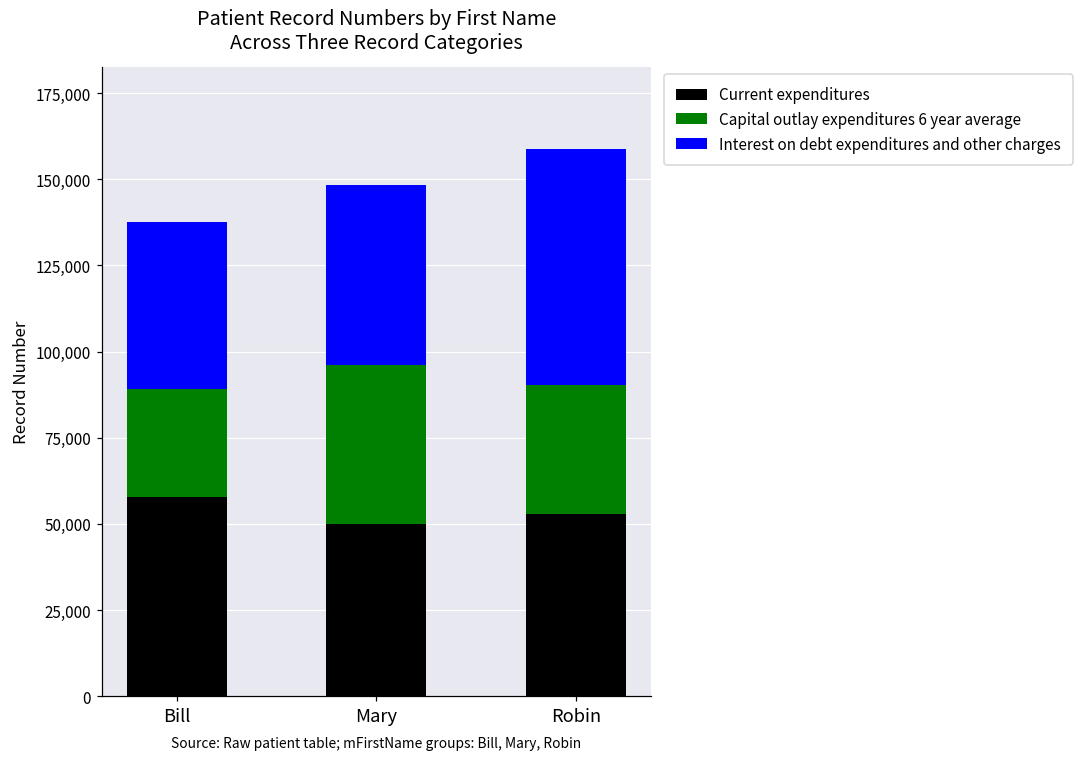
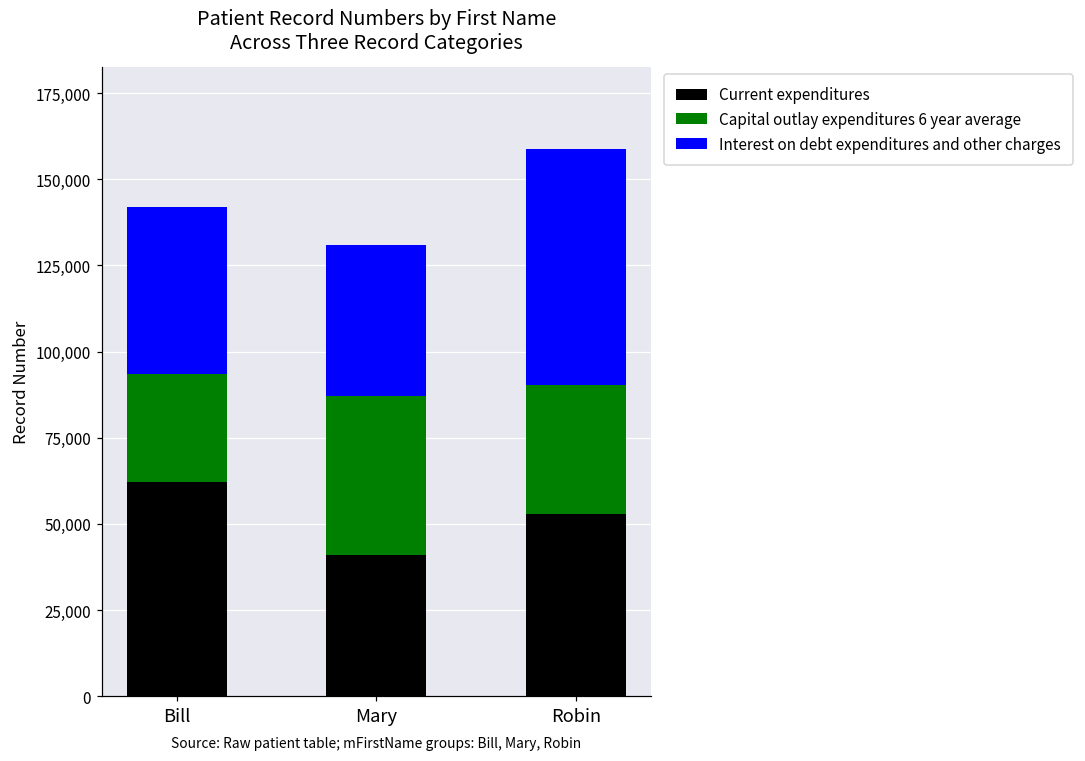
Current expenditures, Bill: 58,000 -> 62,000
Current expenditures, Mary: 50,000 -> 41,000
Interest on debt expenditures and other charges, Mary: 52,000 -> 44,000
